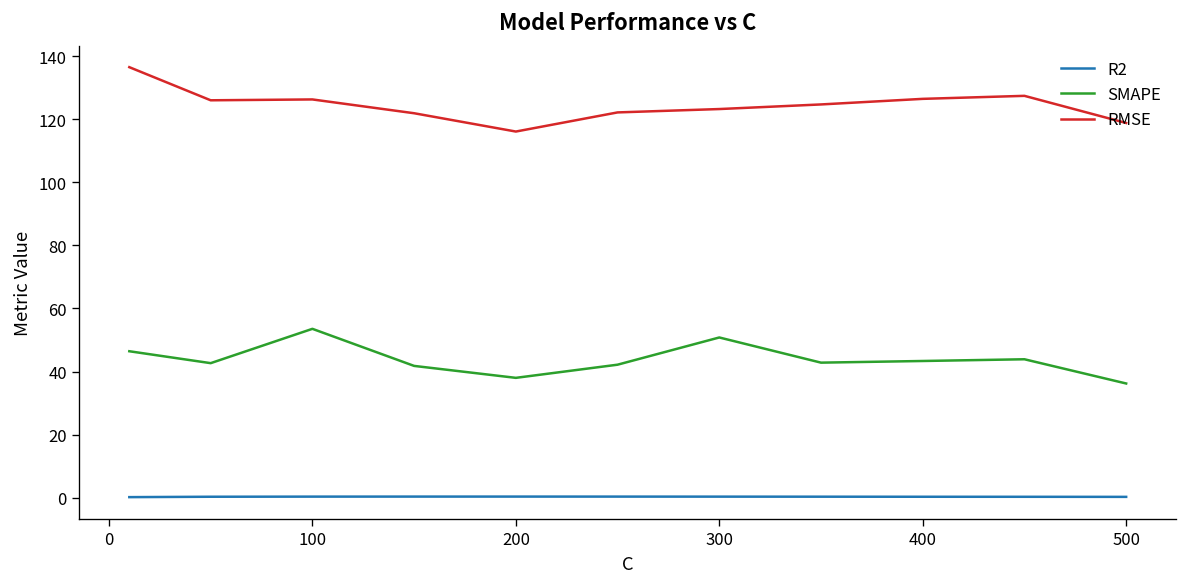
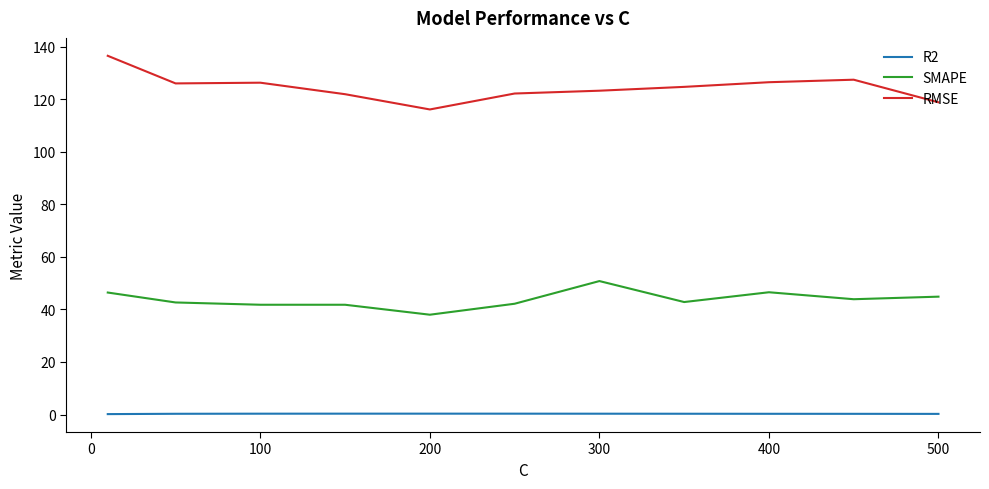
SMAPE, 100: 54 -> 42
SMAPE, 400: 43 -> 47
SMAPE, 500: 36 -> 45
